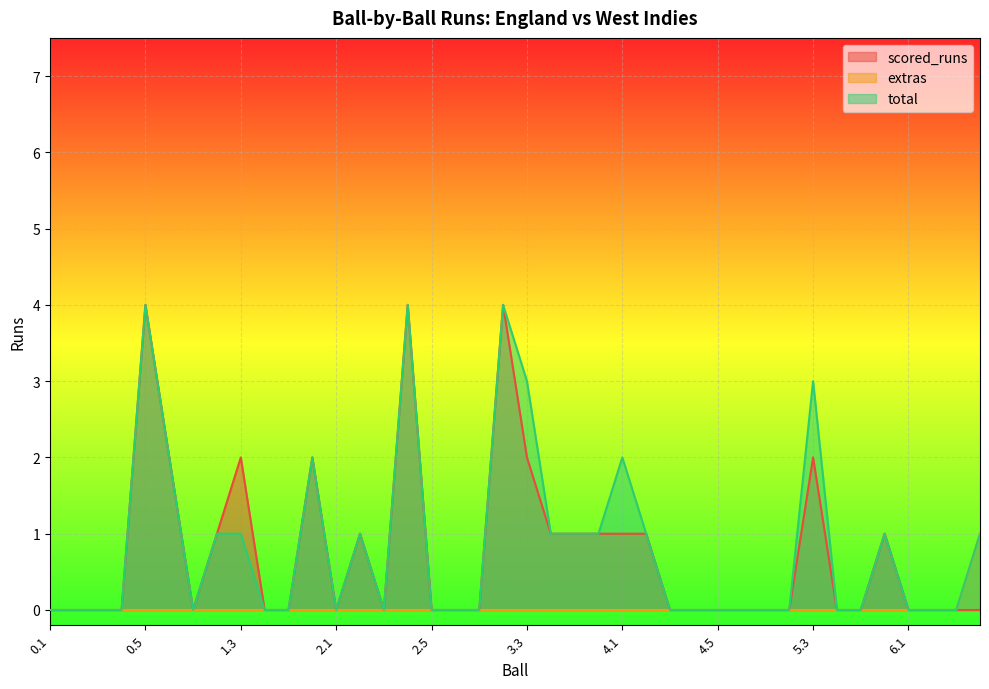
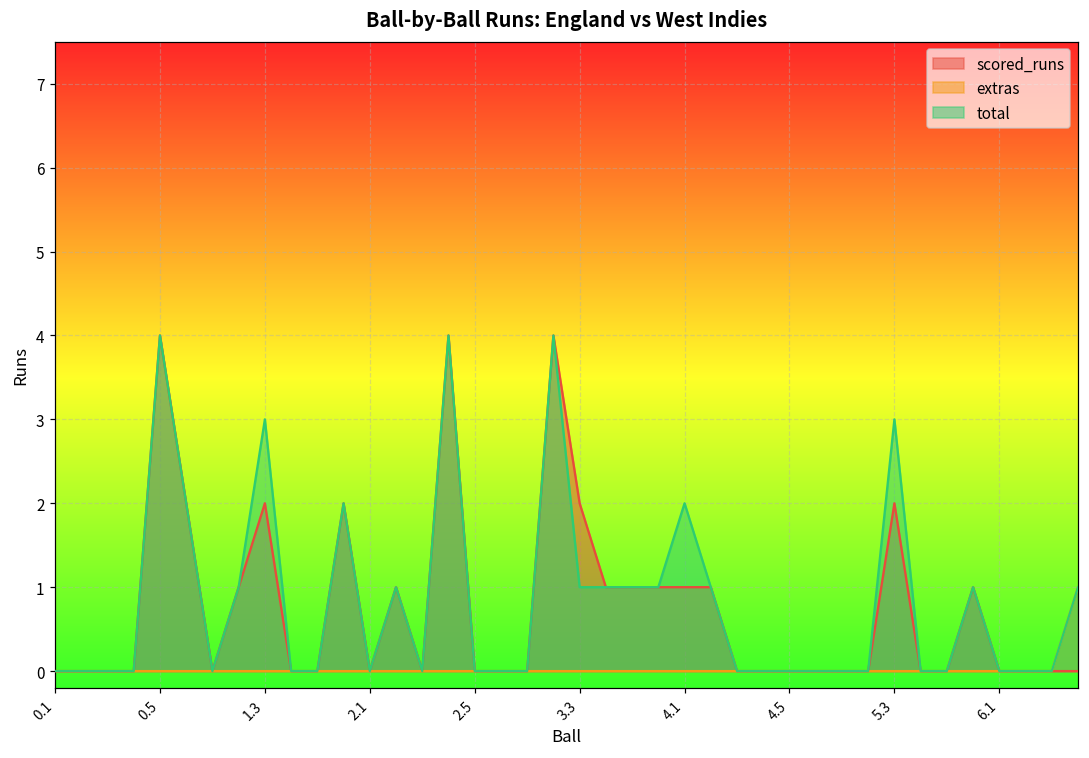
total, 1.3: 1 -> 3
total, 3.3: 3 -> 1
